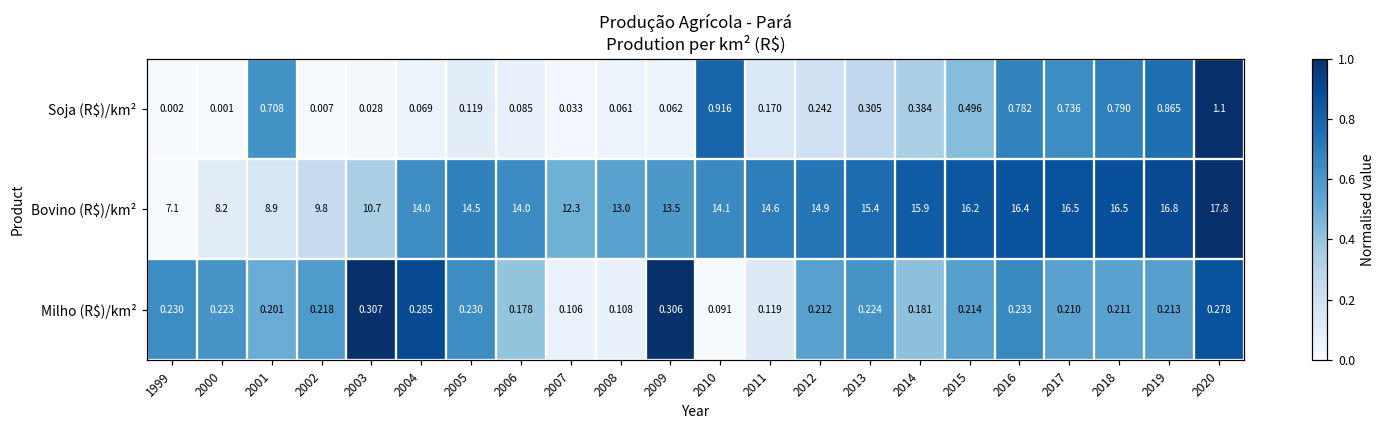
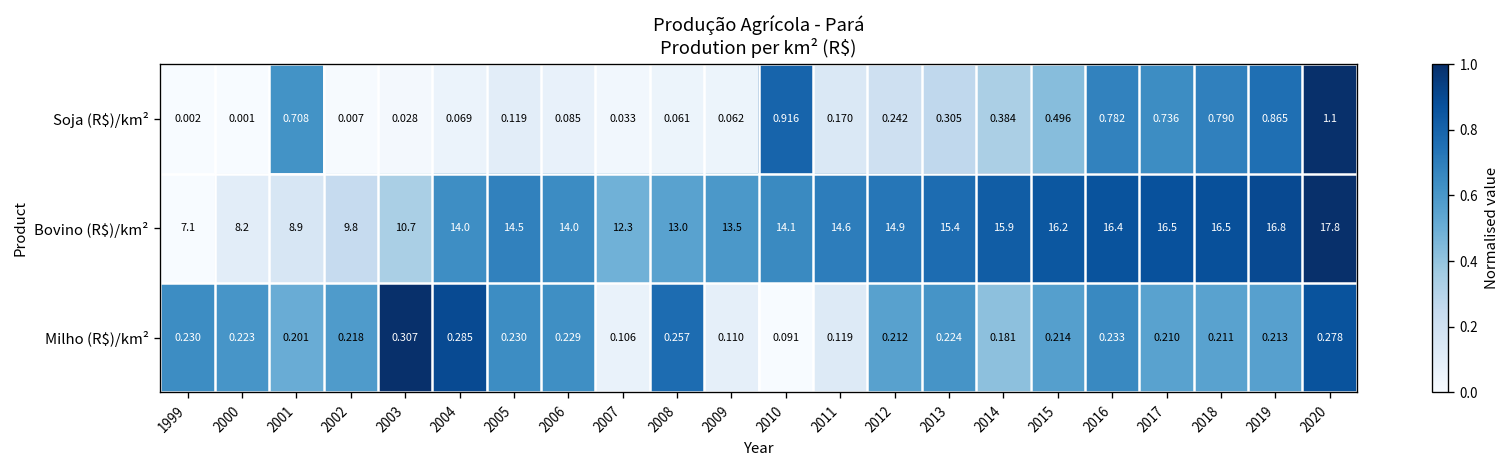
Milho (R$)/km², 2006: 0.178 -> 0.229
Milho (R$)/km², 2008: 0.108 -> 0.257
Milho (R$)/km², 2009: 0.306 -> 0.110
